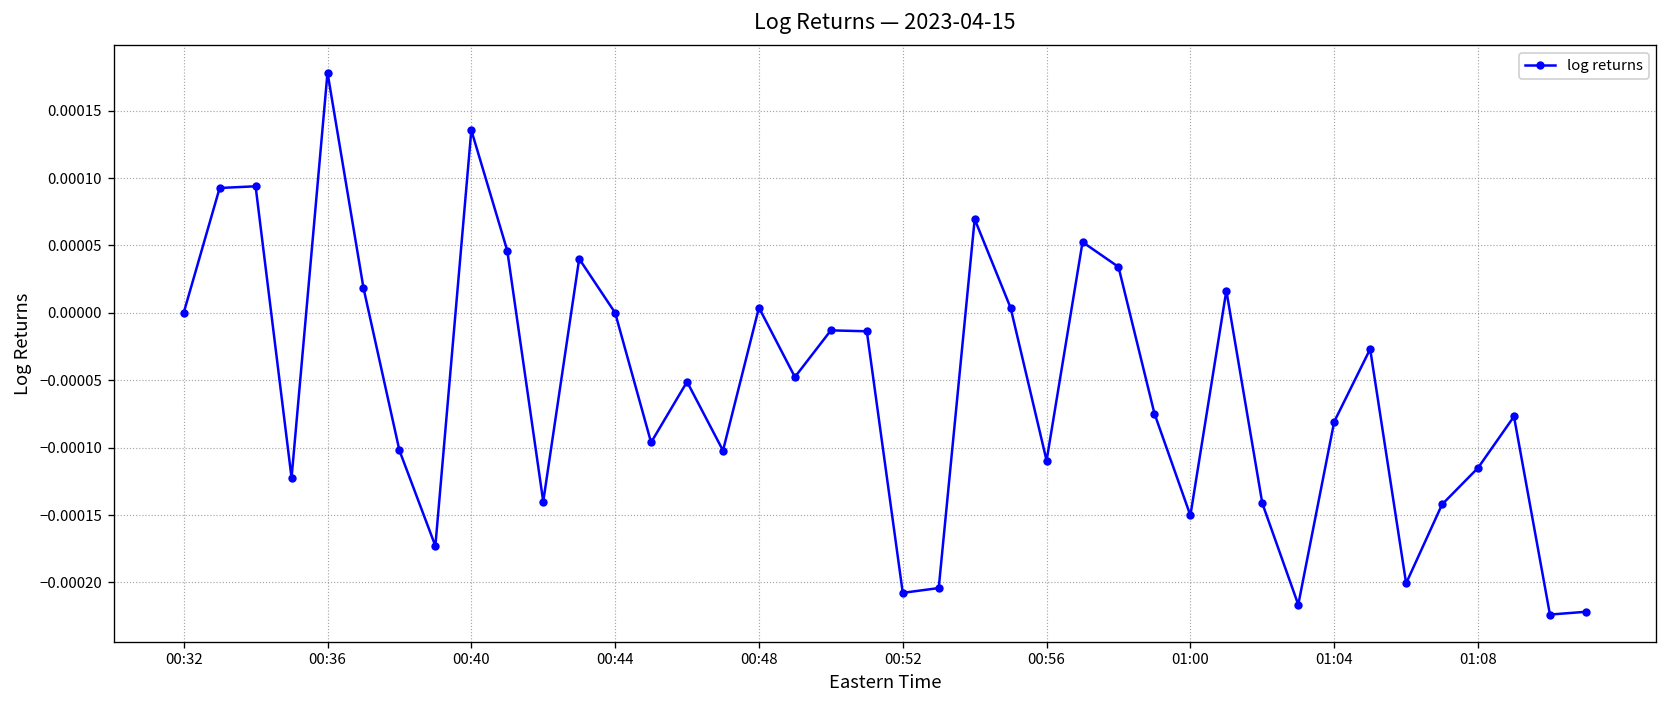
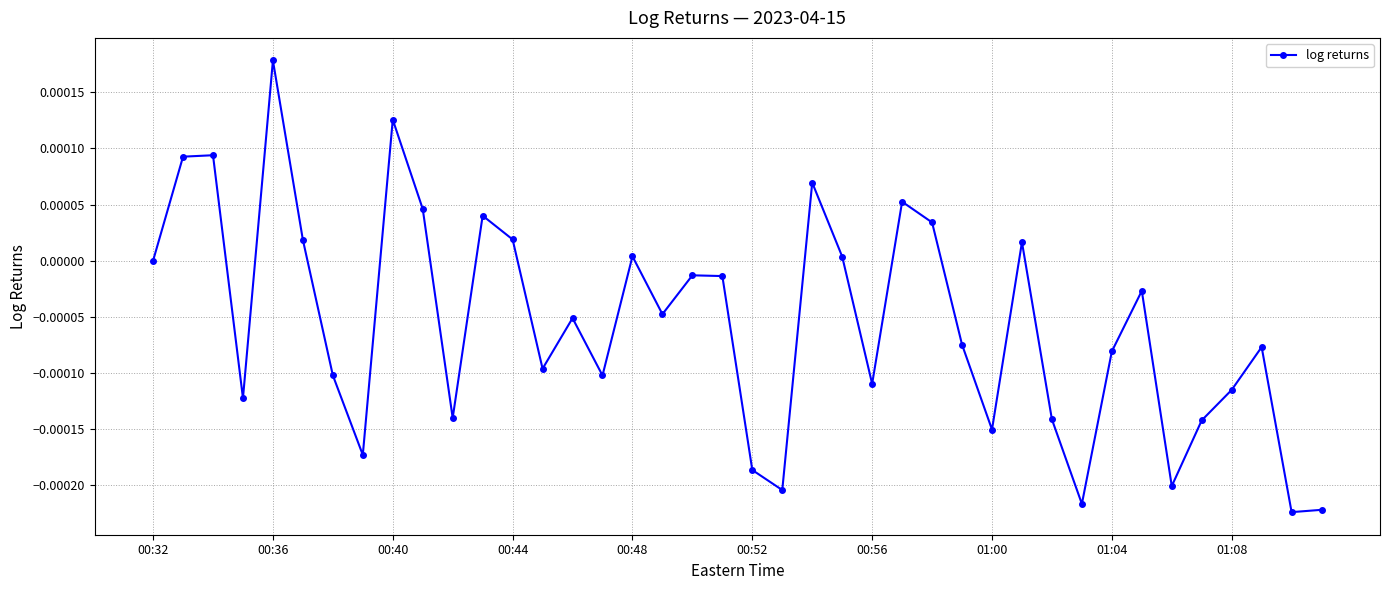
00:40: 0.000136 -> 0.000126
00:44: 0.00000 -> 0.00002
00:52: -0.000208 -> -0.000186
